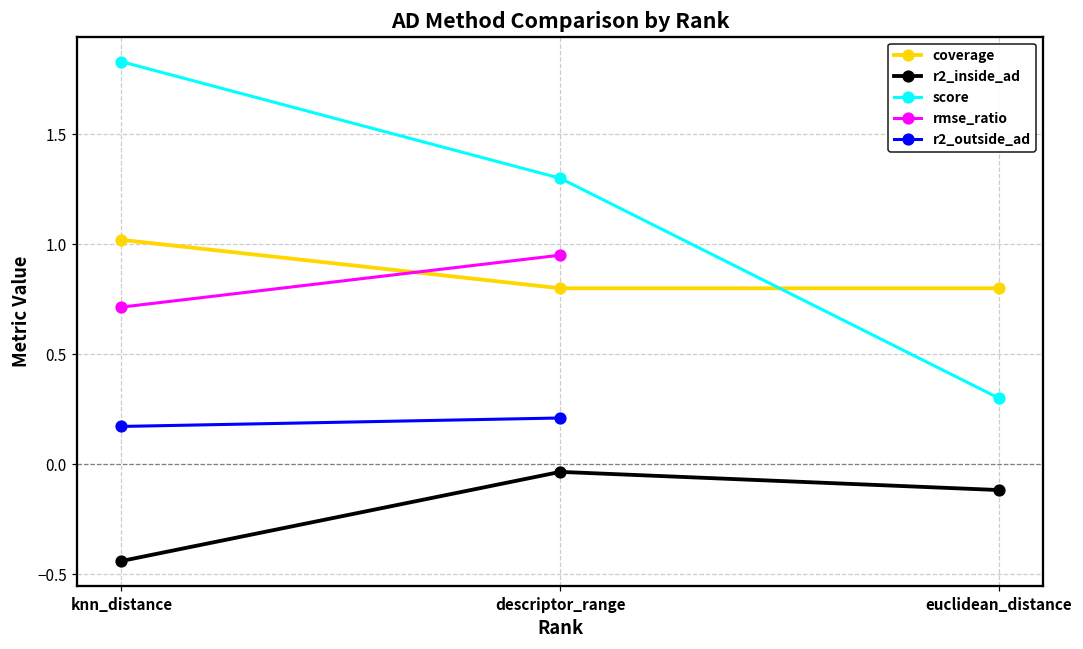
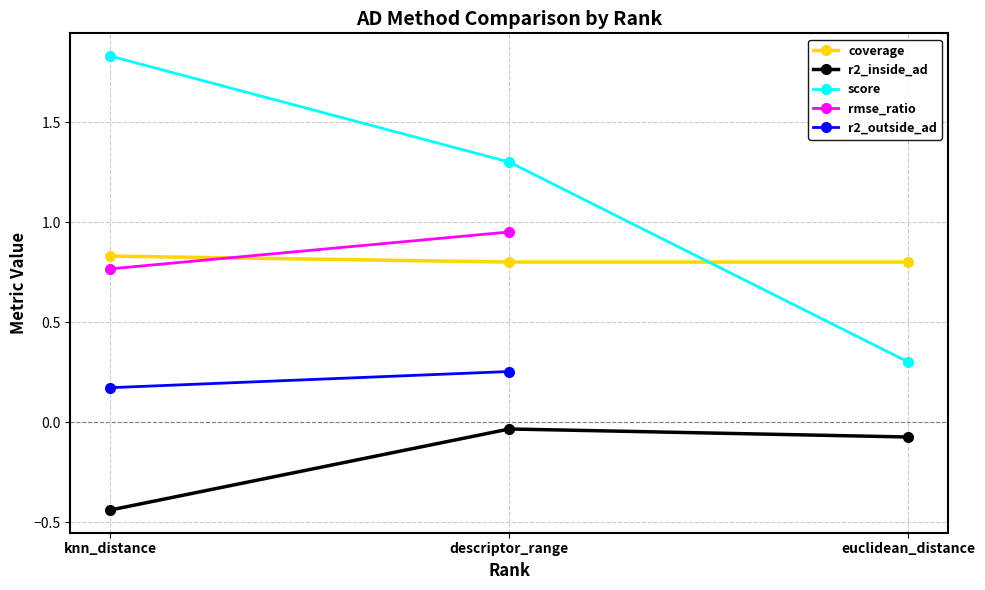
coverage, knn_distance: 1.02 -> 0.83
rmse_ratio, knn_distance: 0.71 -> 0.77
r2_outside_ad, descriptor_range: 0.21 -> 0.25
r2_inside_ad, euclidean_distance: -0.12 -> -0.07
